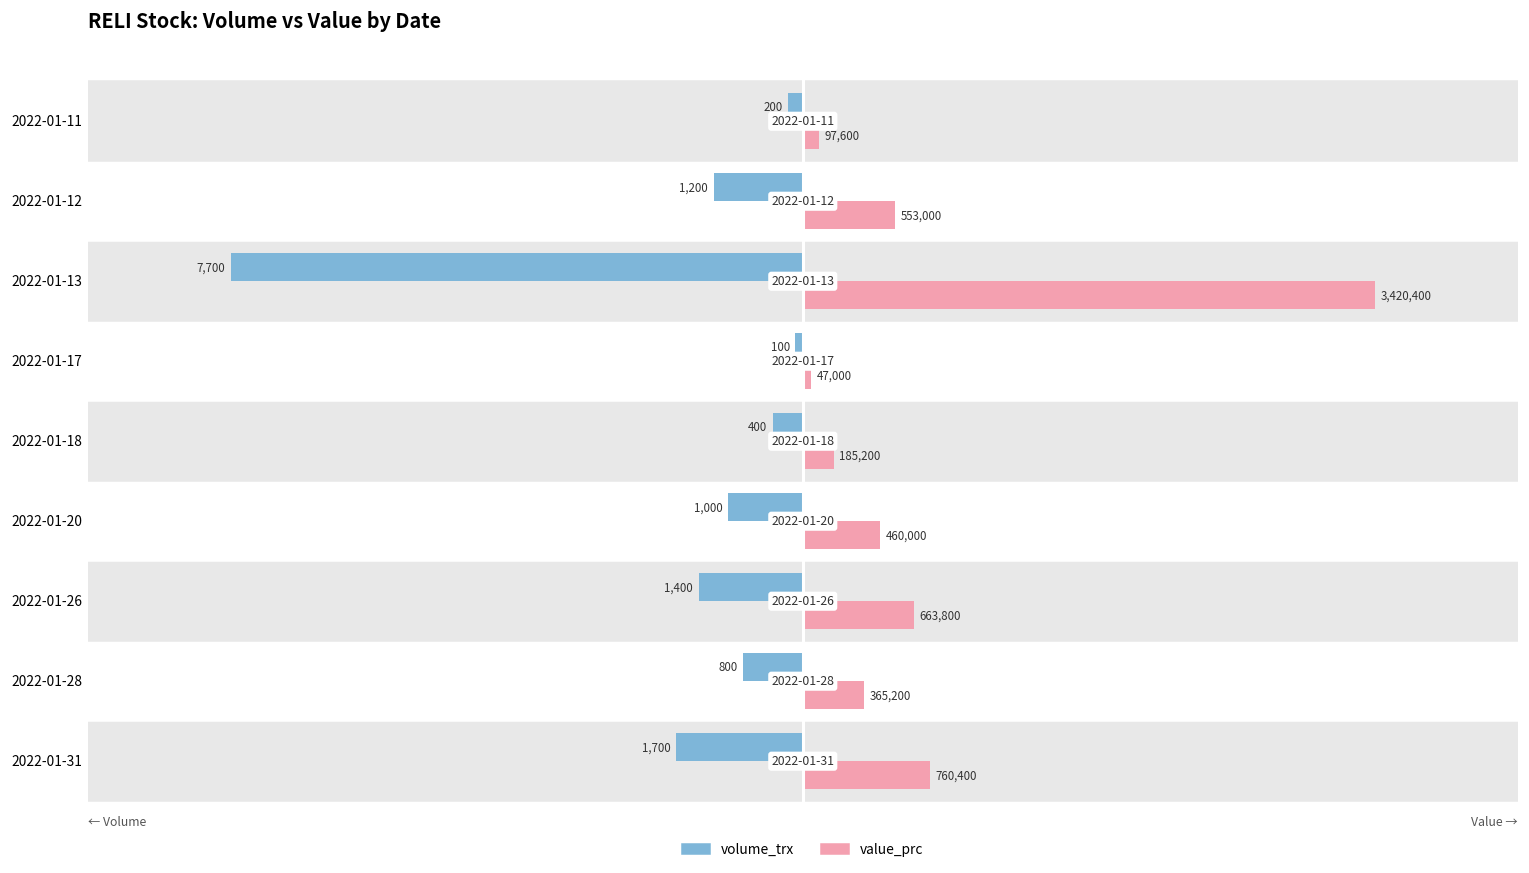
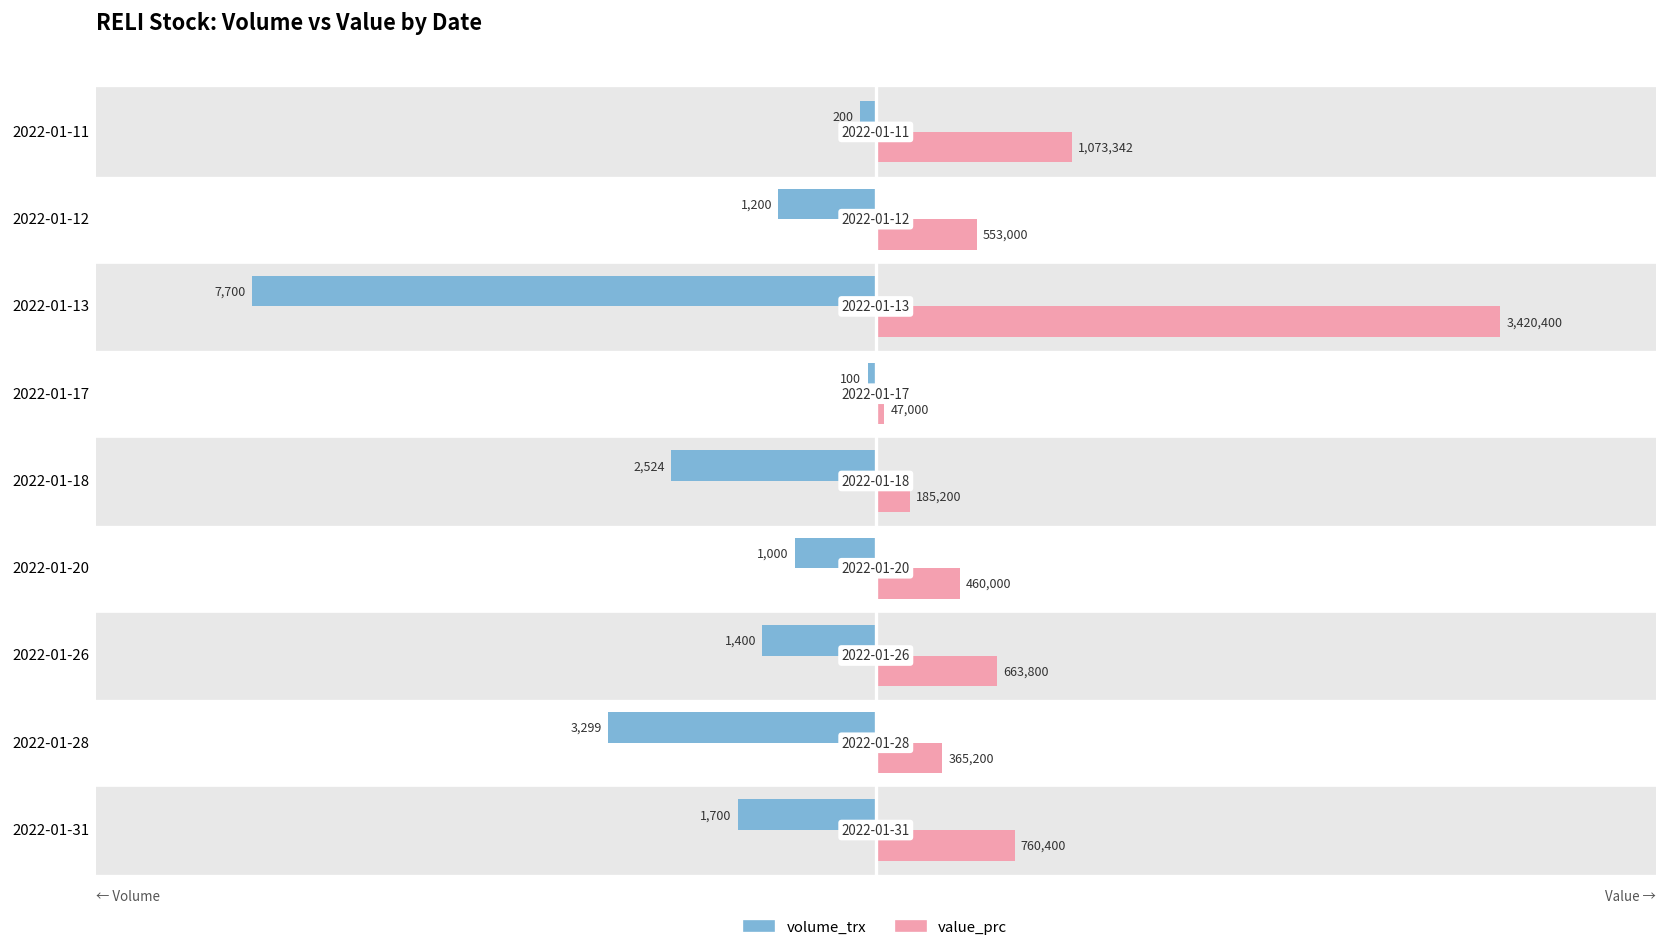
value_prc, 2022-01-11: 97,600 -> 1,073,342
volume_trx, 2022-01-18: 400 -> 2,524
volume_trx, 2022-01-28: 800 -> 3,299
